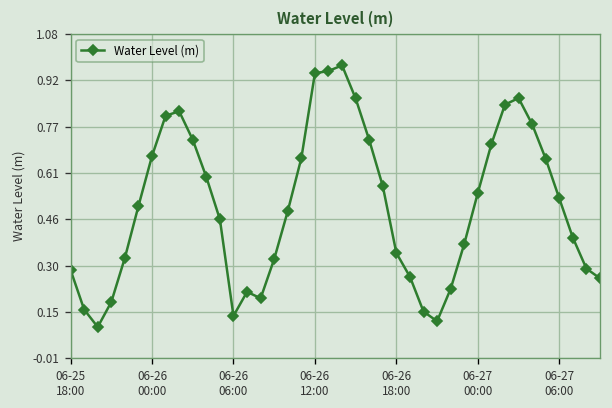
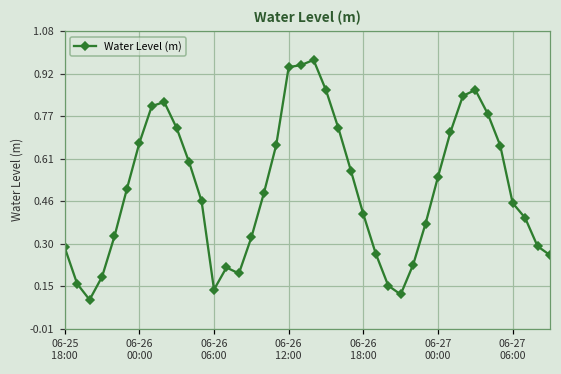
06-26 18:00: 0.34 -> 0.41
06-27 06:00: 0.53 -> 0.45
